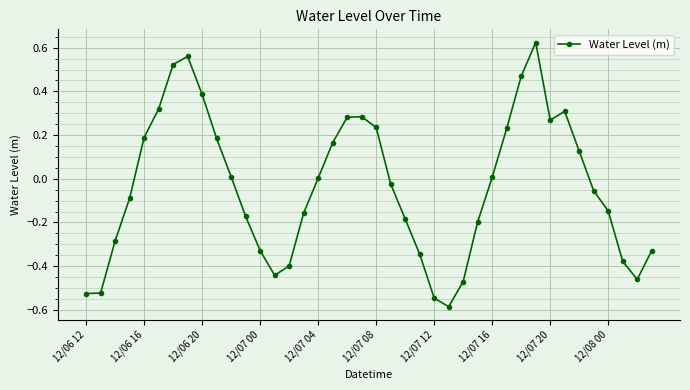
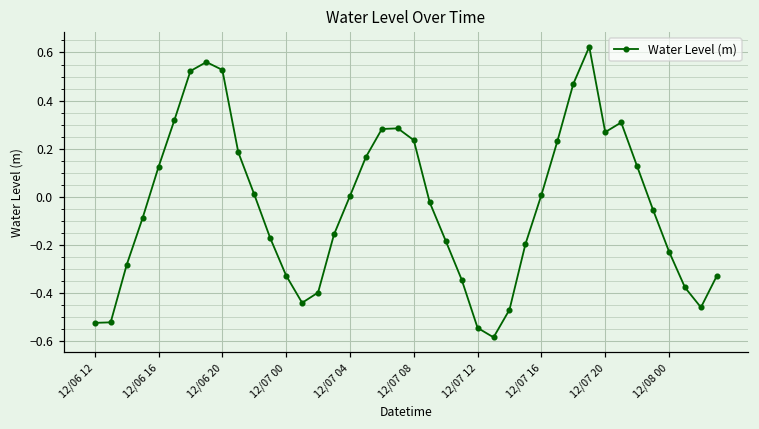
12/06 16: 0.19 -> 0.12
12/06 20: 0.39 -> 0.53
12/08 00: -0.15 -> -0.23
